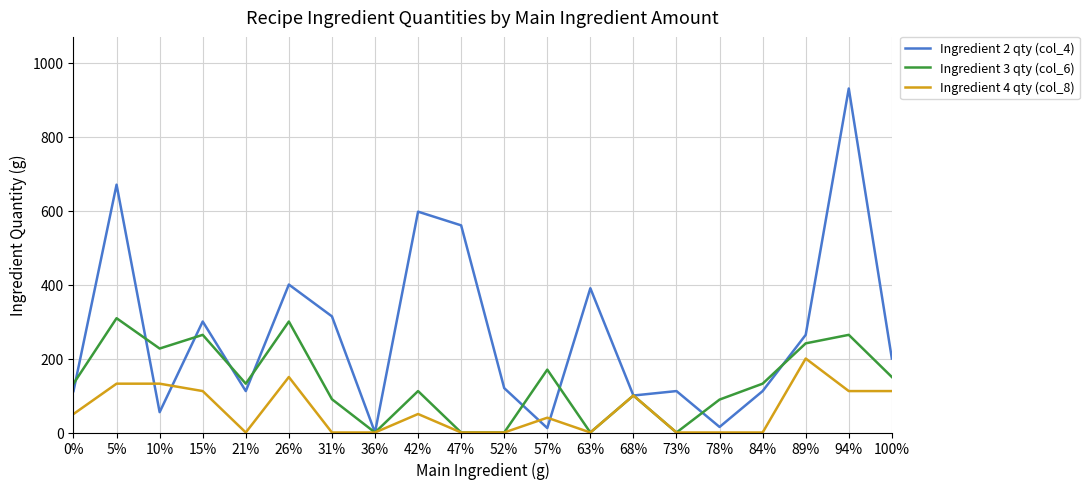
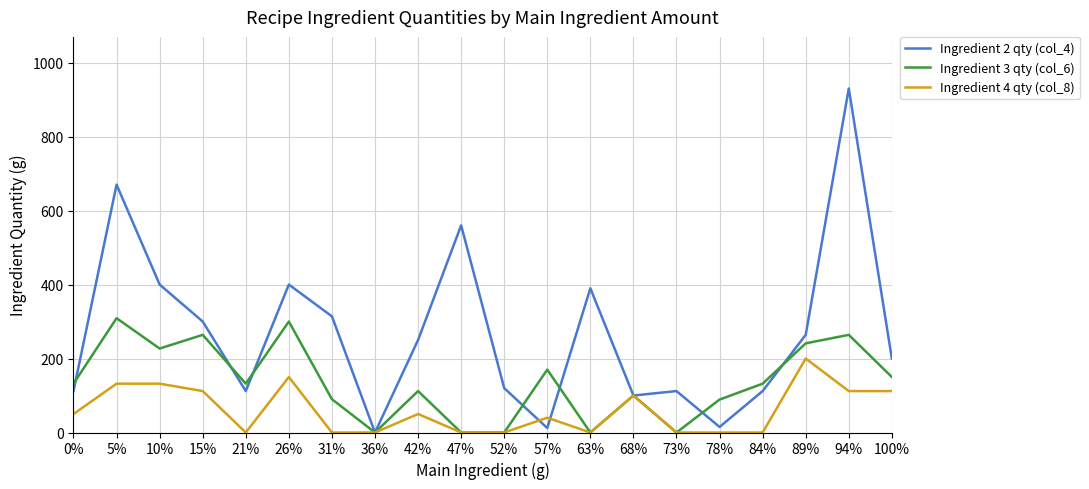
Ingredient 2 qty (col_4), 10%: 60 -> 400
Ingredient 2 qty (col_4), 42%: 600 -> 250
